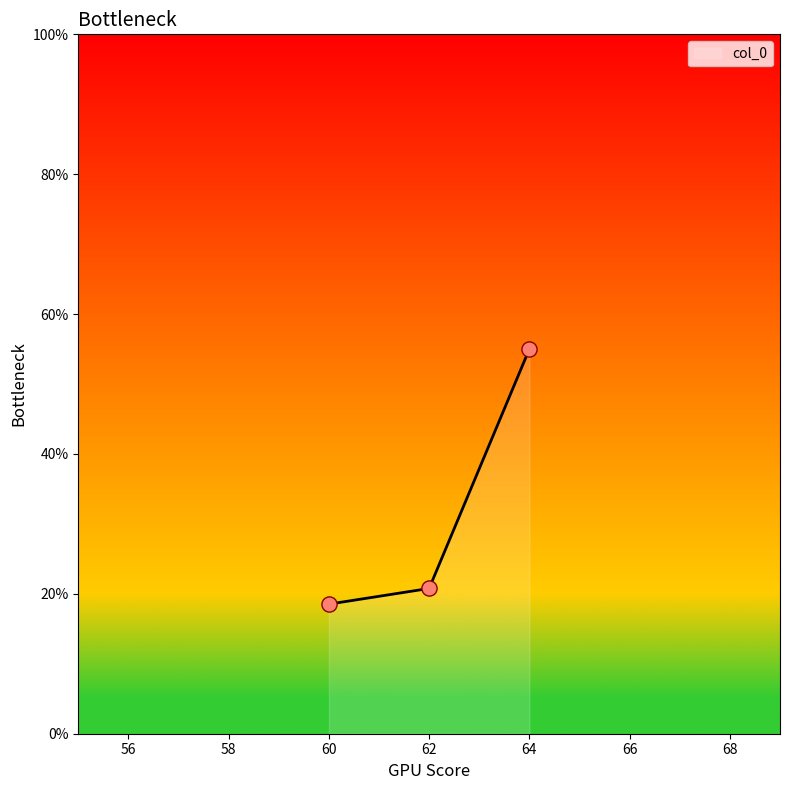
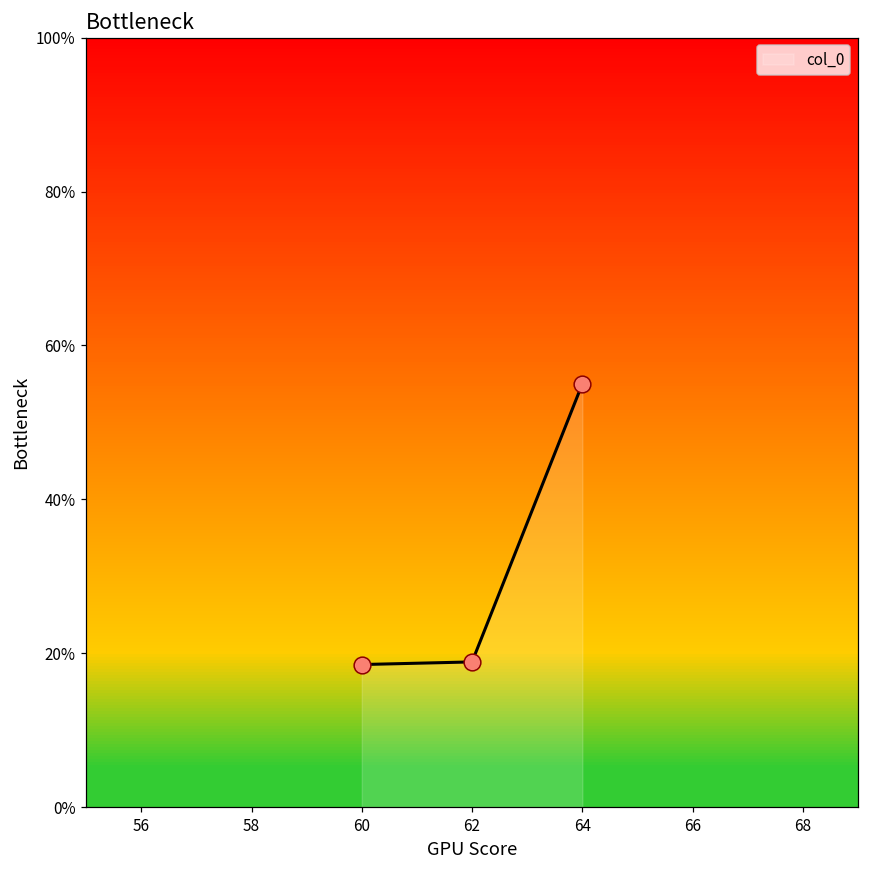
62: 21% -> 19%
